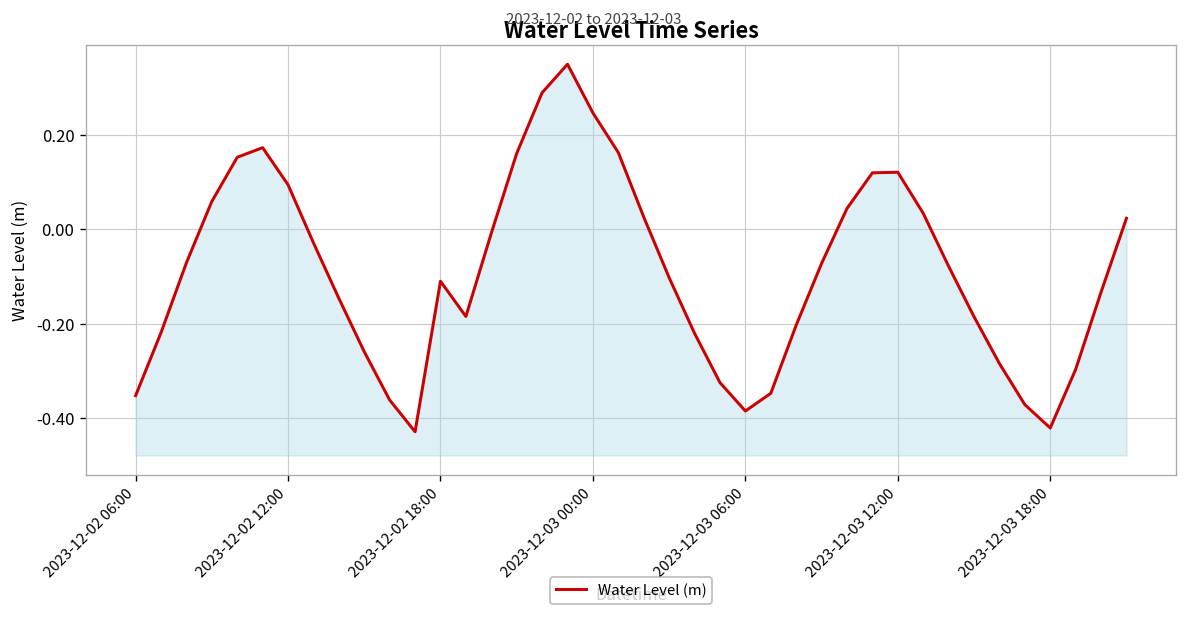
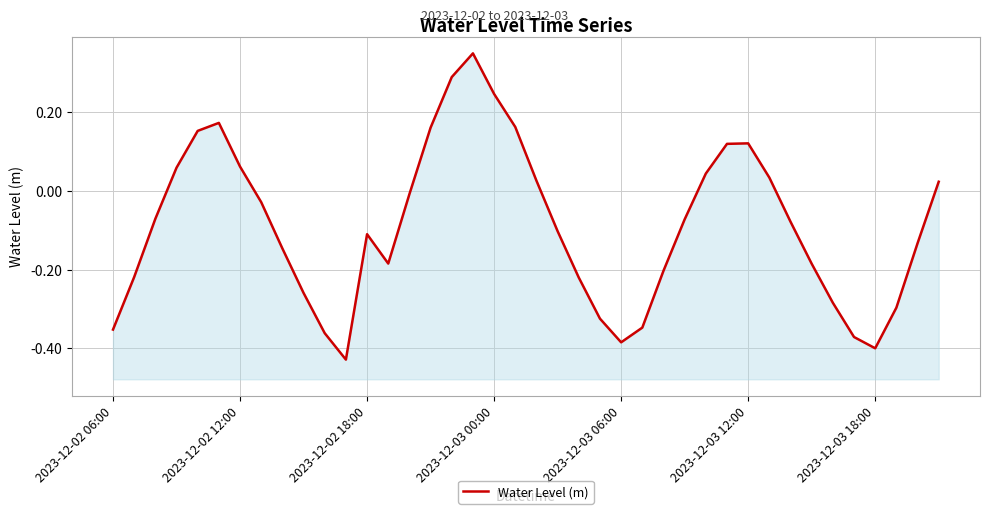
2023-12-02 12:00: 0.09 -> 0.06
2023-12-03 18:00: -0.42 -> -0.40
